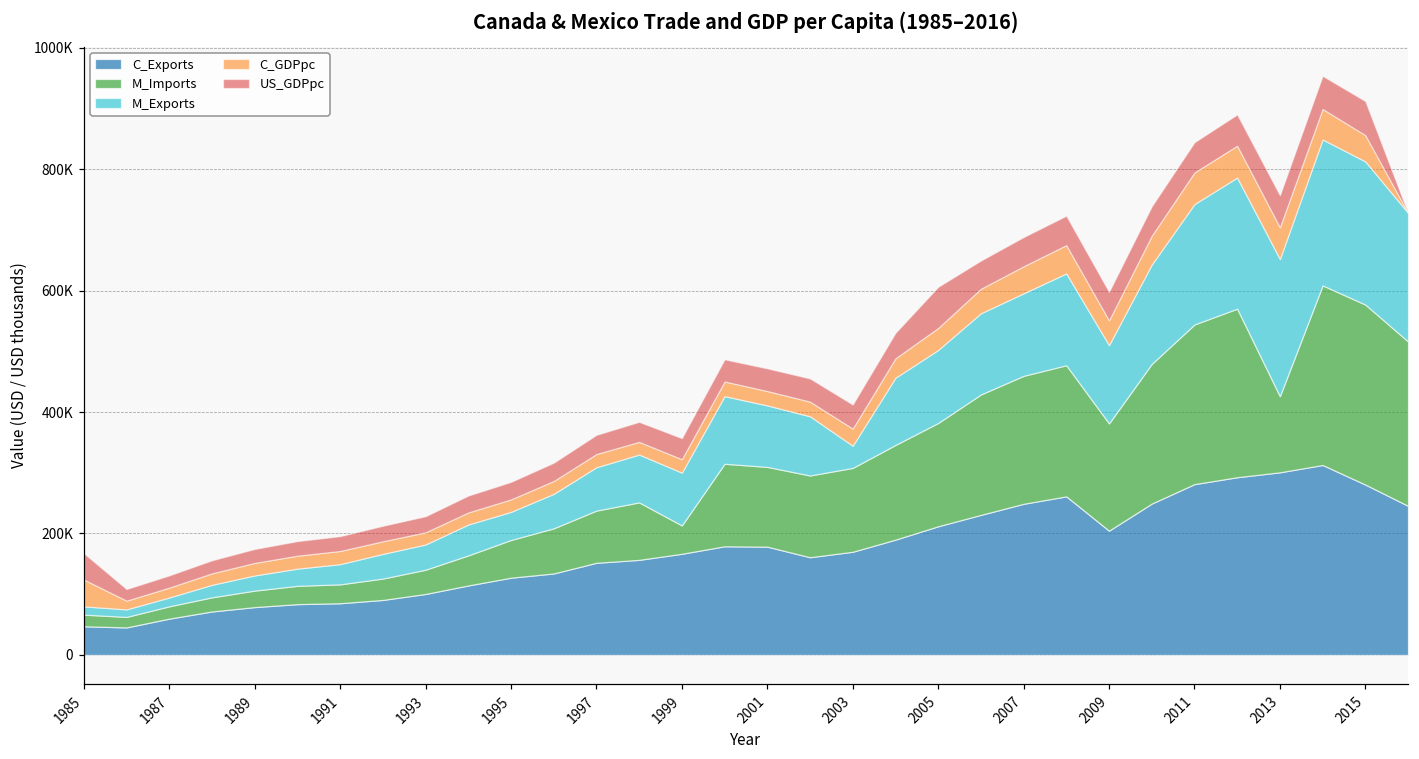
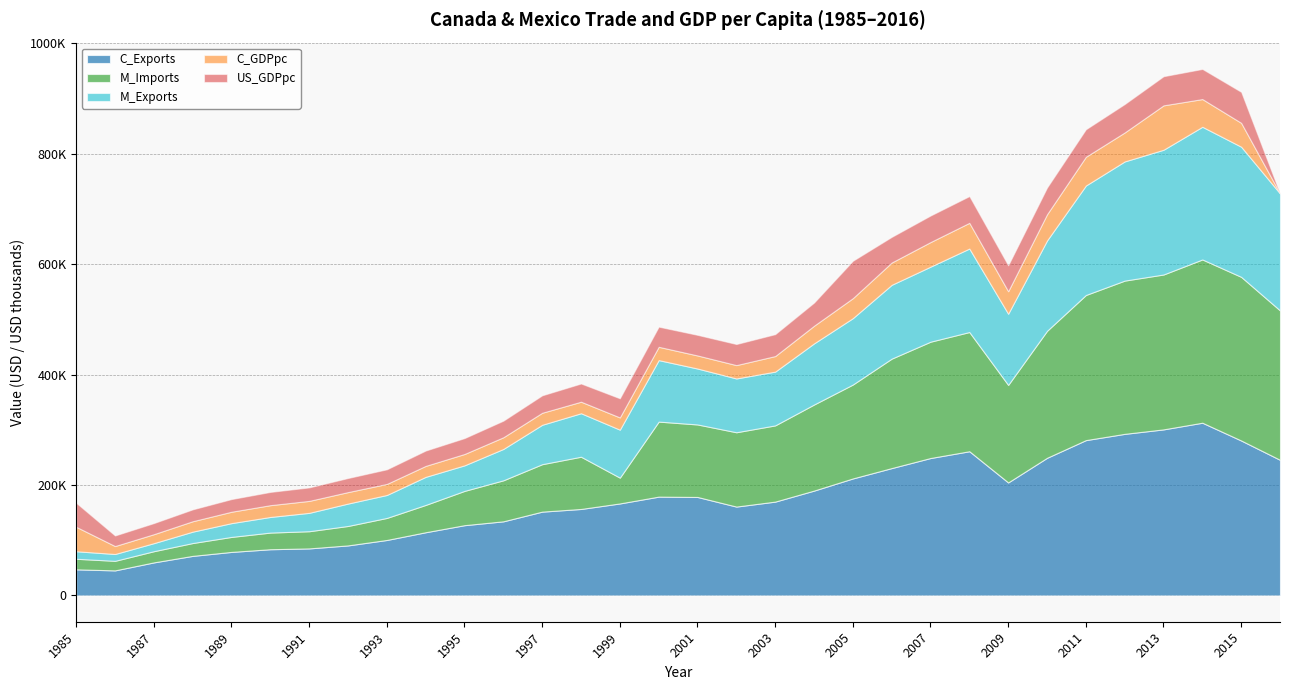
M_Exports, 2003: 40000 -> 100000
M_Imports, 2013: 130000 -> 280000
C_GDPpc, 2013: 50000 -> 80000
